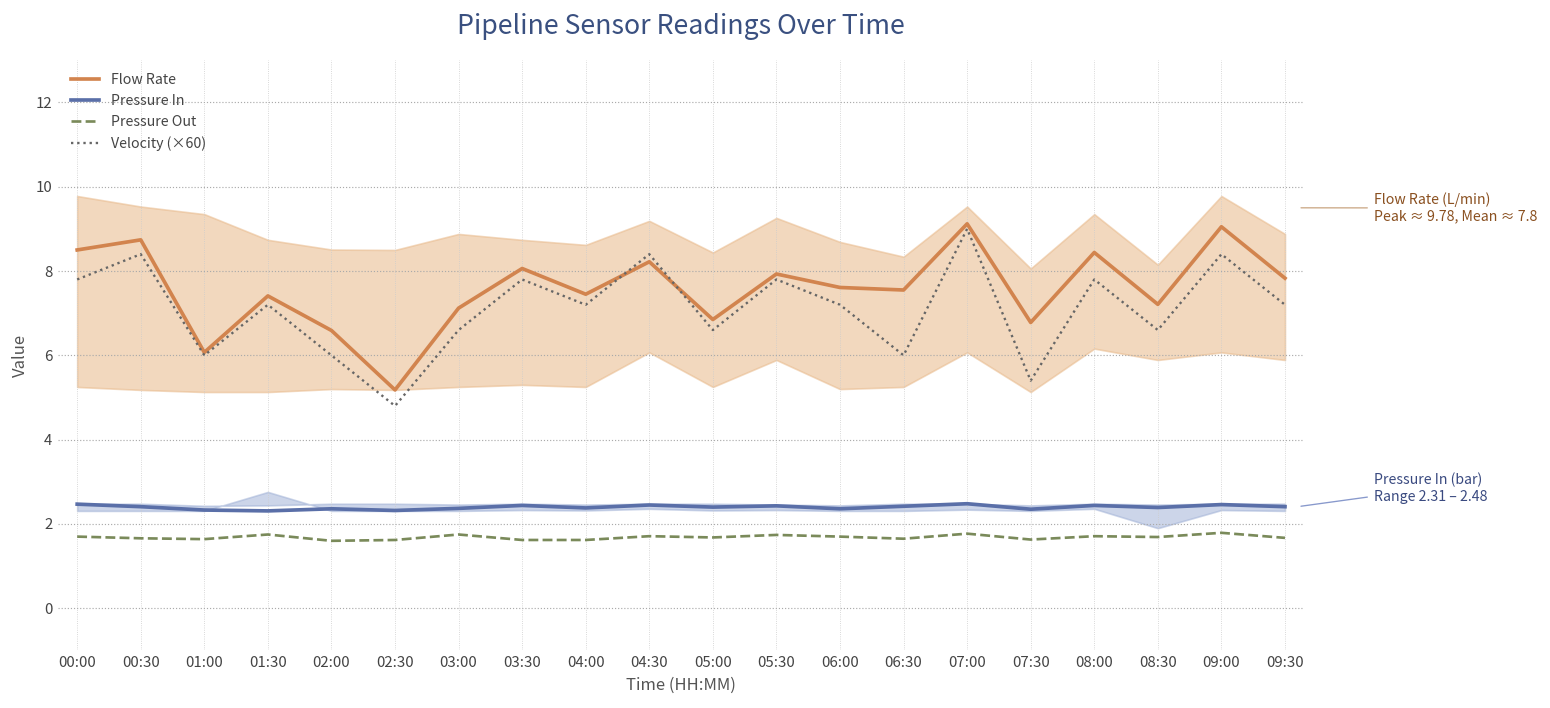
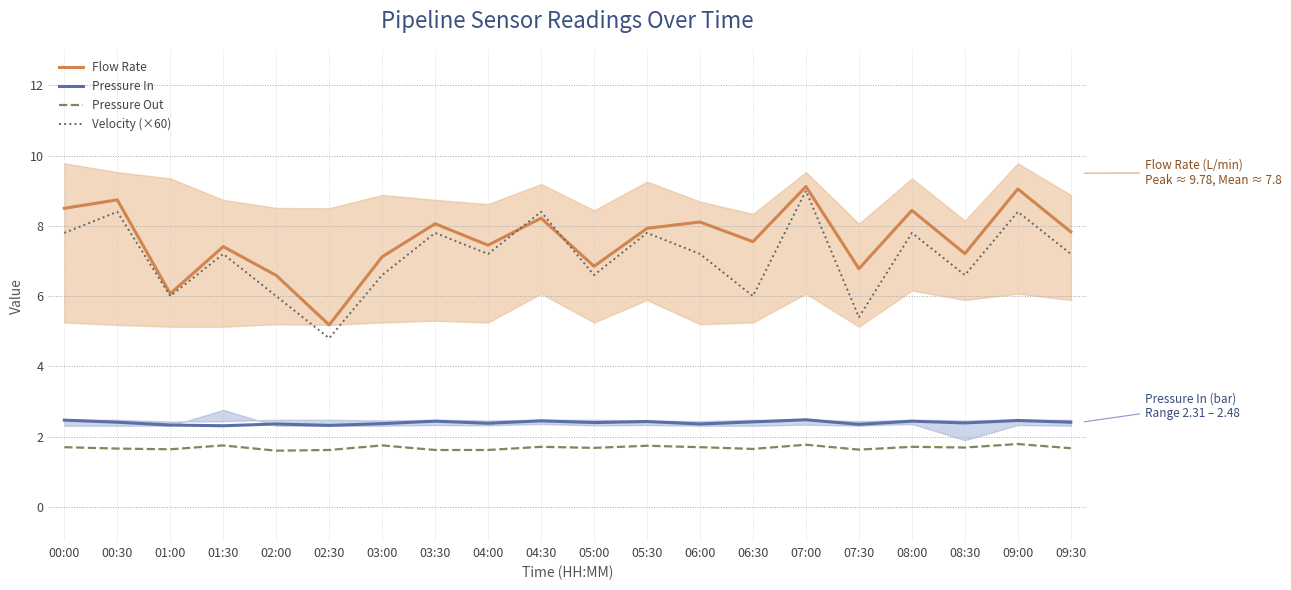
Flow Rate, 06:00: 7.6 -> 8.1
